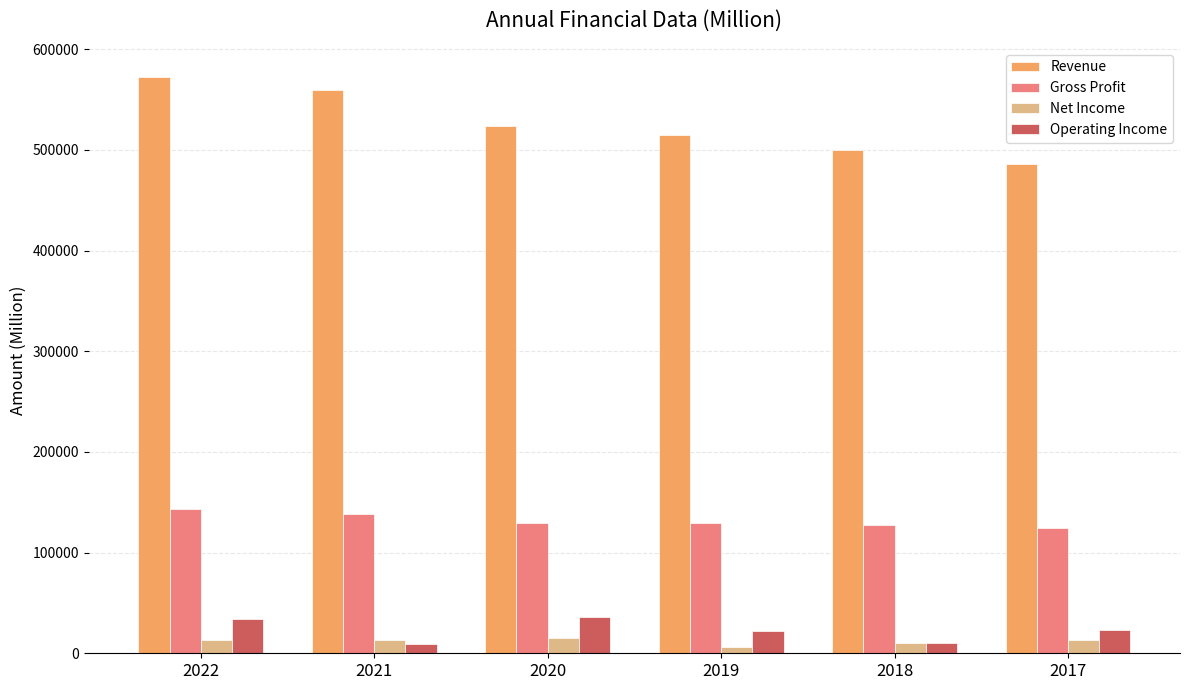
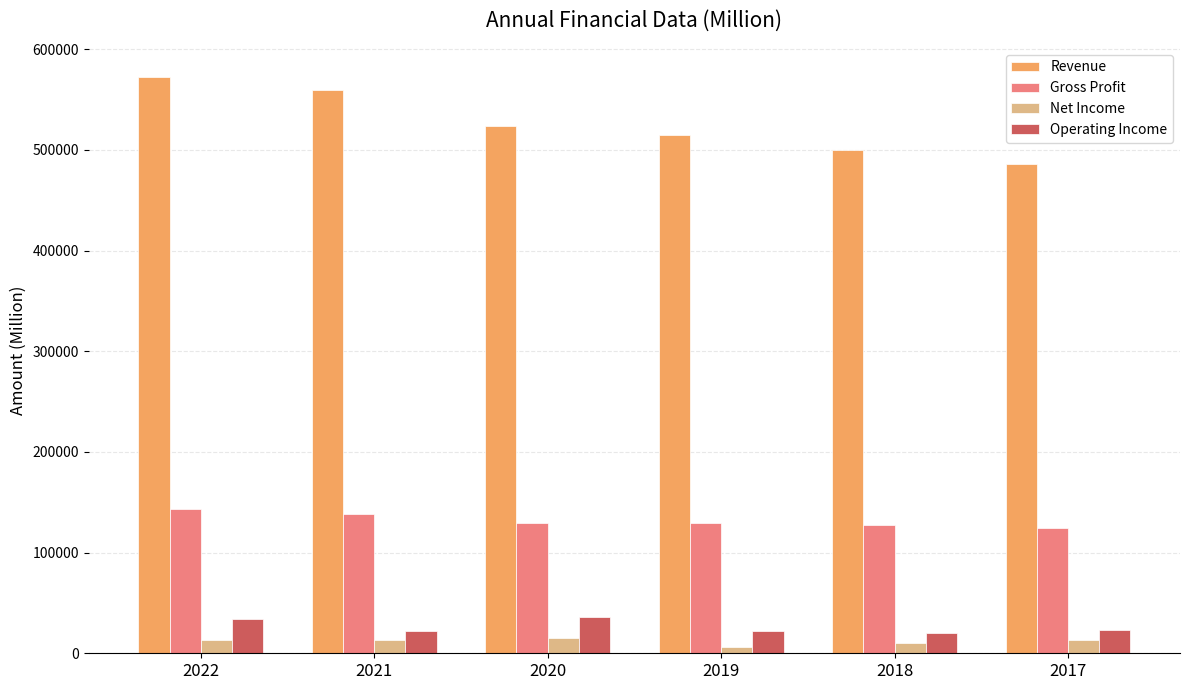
Operating Income, 2021: 9000 -> 23000
Operating Income, 2018: 10000 -> 20000
